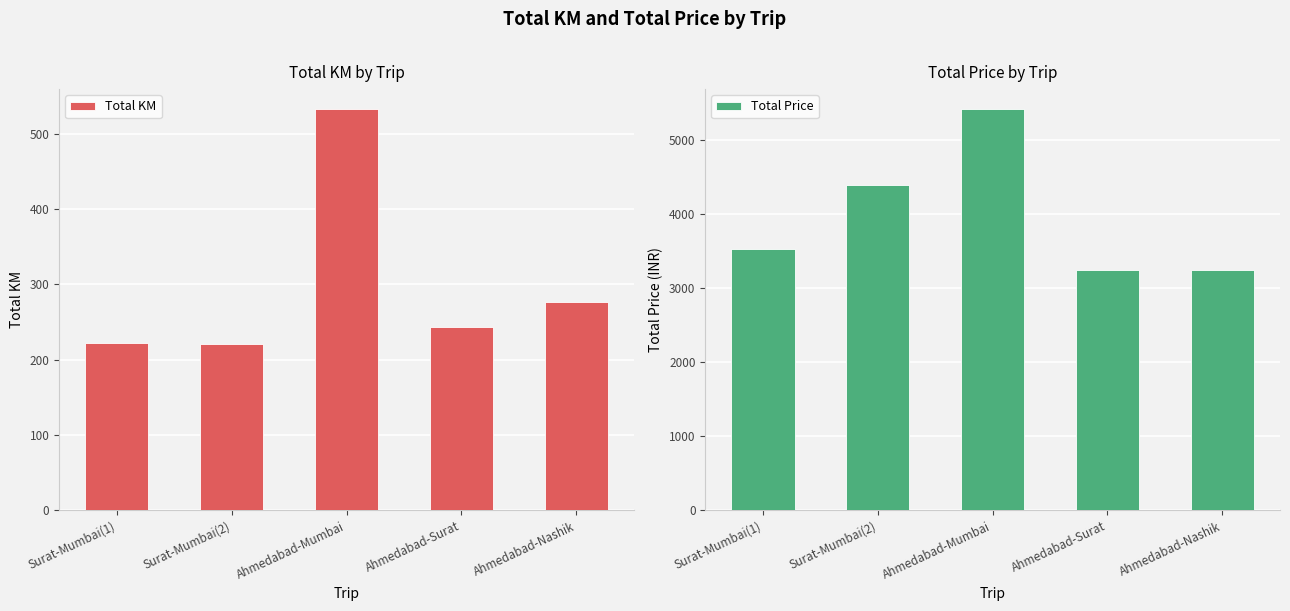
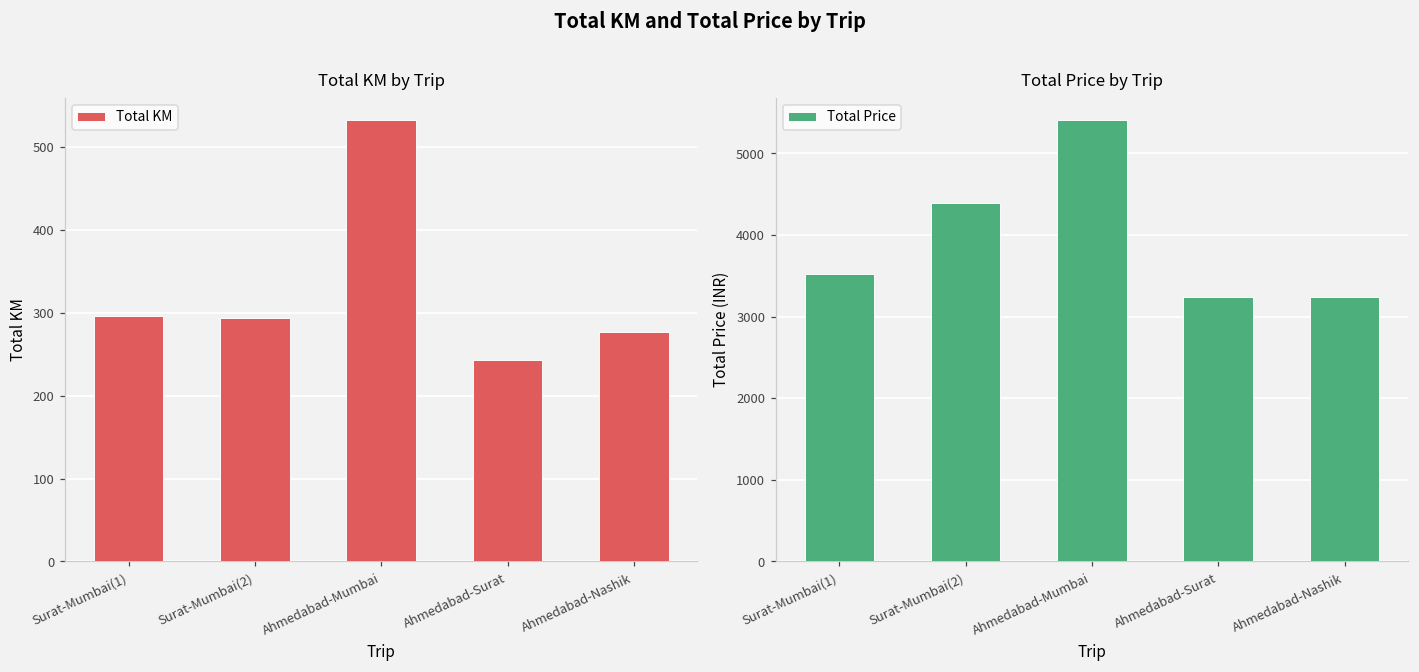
Total KM by Trip, Surat-Mumbai(1): 220 -> 300
Total KM by Trip, Surat-Mumbai(2): 220 -> 290
